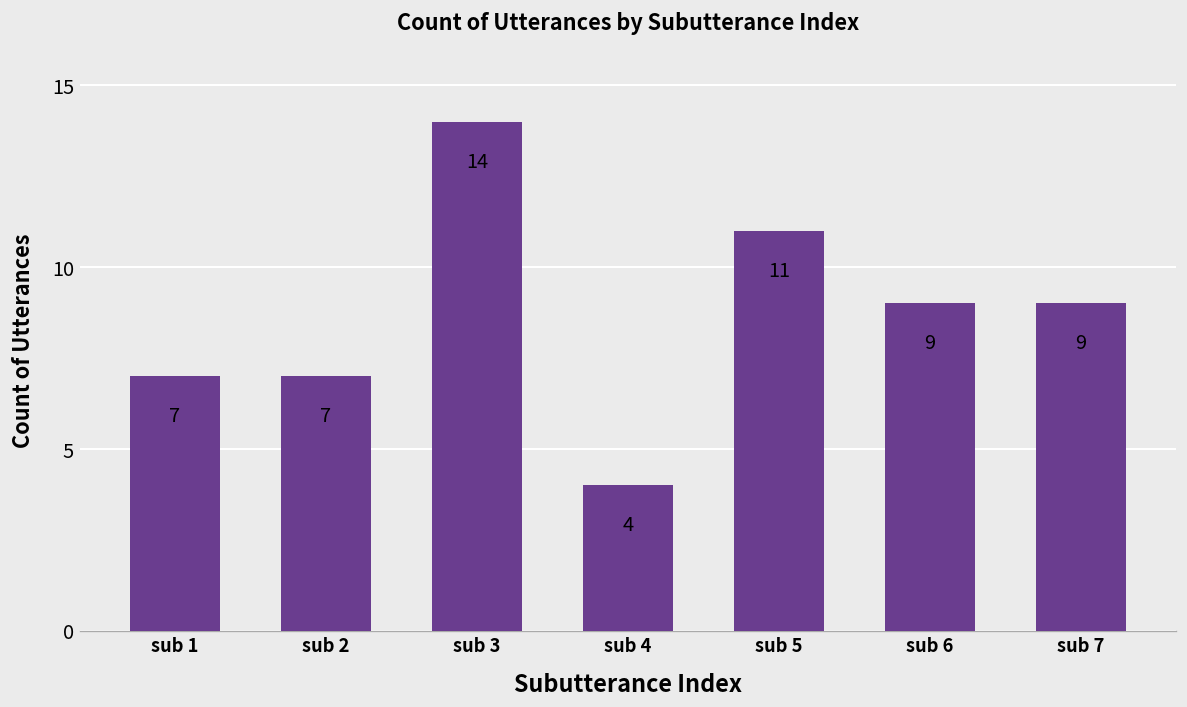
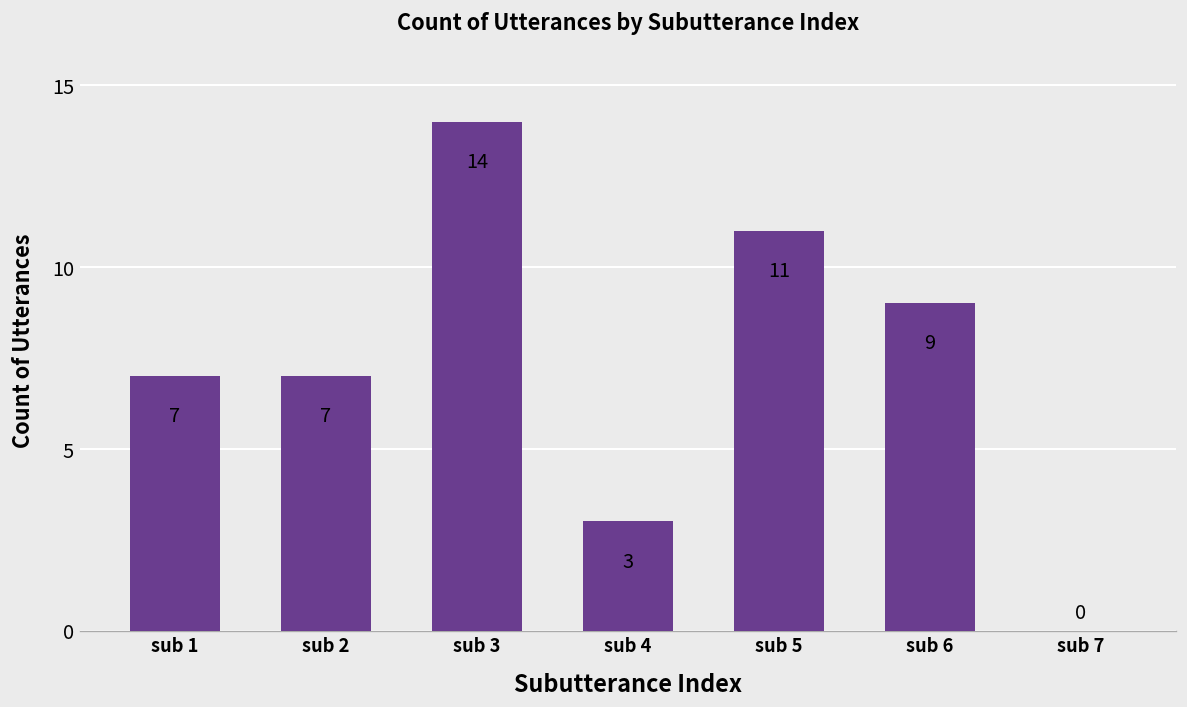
sub 4: 4 -> 3
sub 7: 9 -> 0
